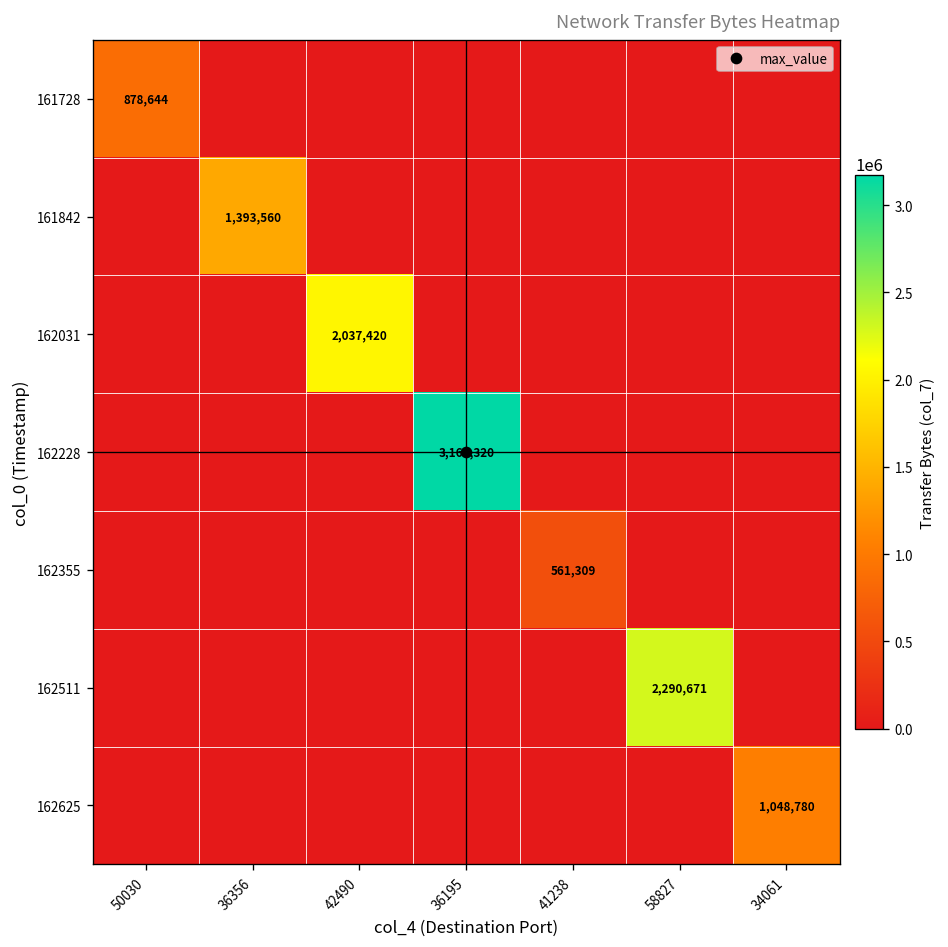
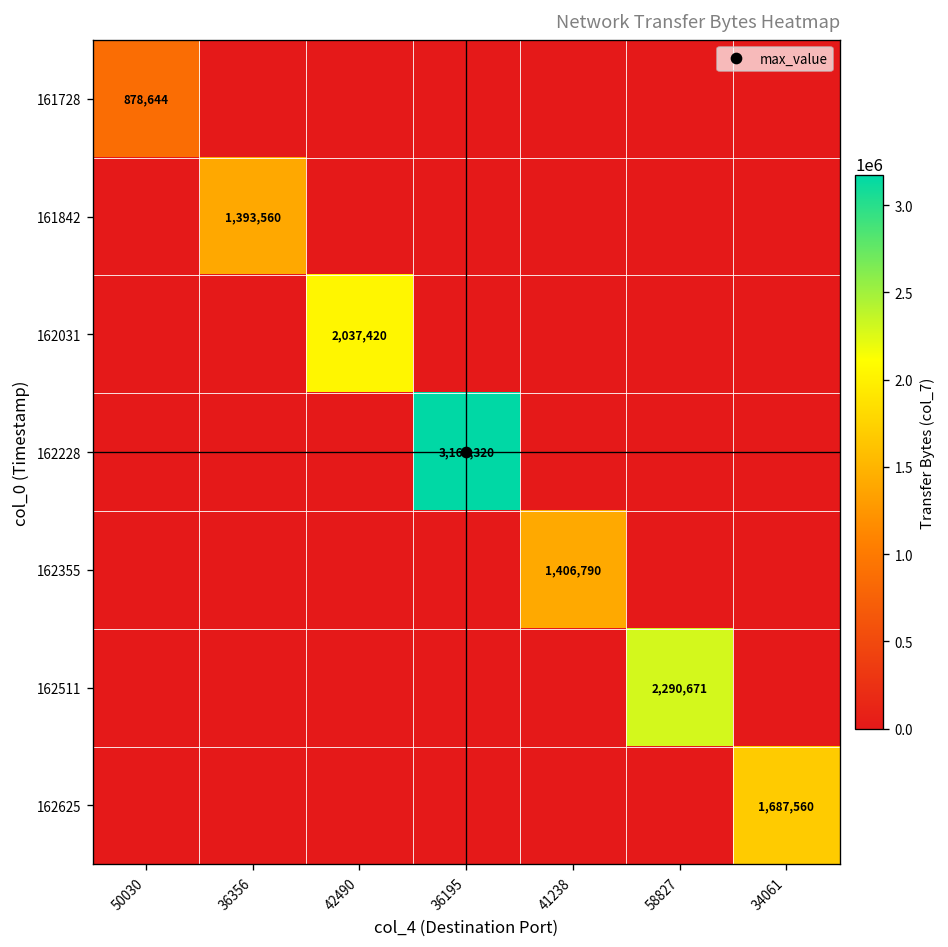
162355, 41238: 561,309 -> 1,406,790
162625, 34061: 1,048,780 -> 1,687,560
